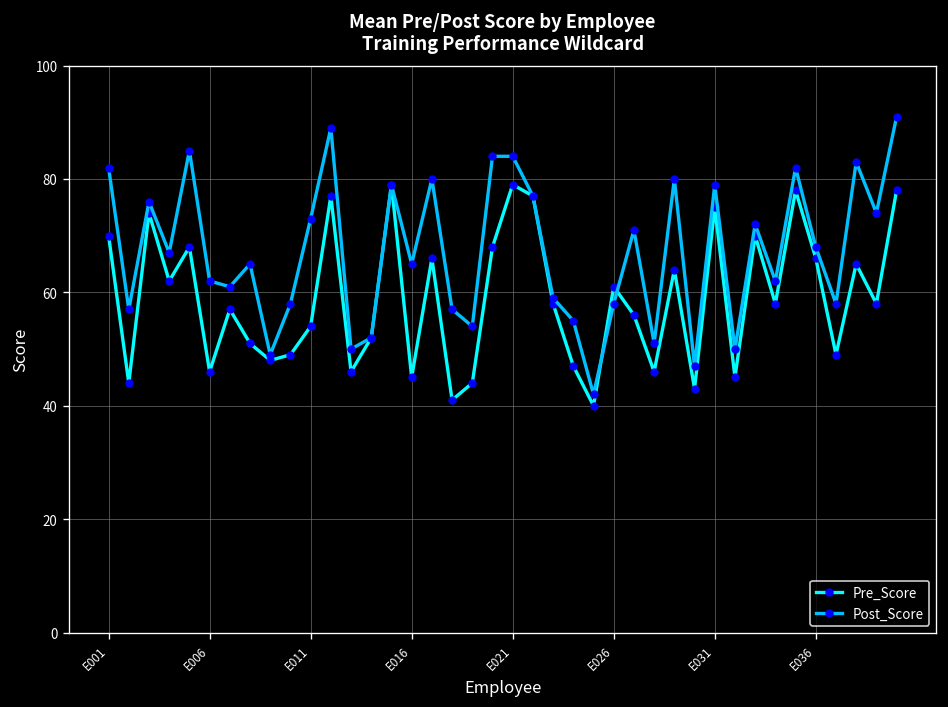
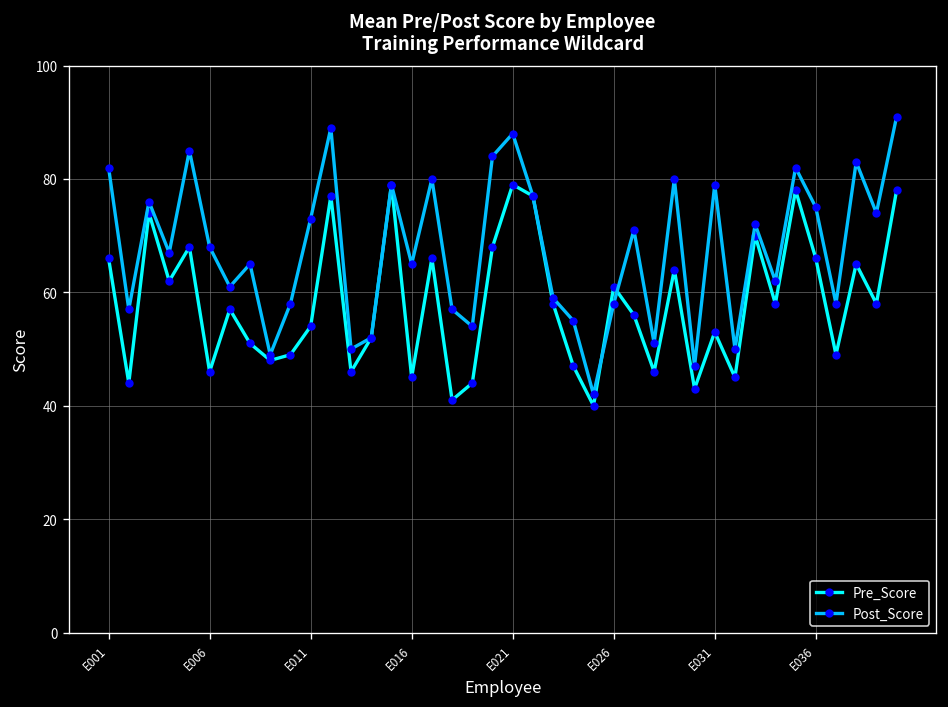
Pre_Score, E001: 70 -> 66
Post_Score, E006: 62 -> 68
Post_Score, E021: 84 -> 88
Pre_Score, E031: 75 -> 53
Post_Score, E036: 68 -> 75
